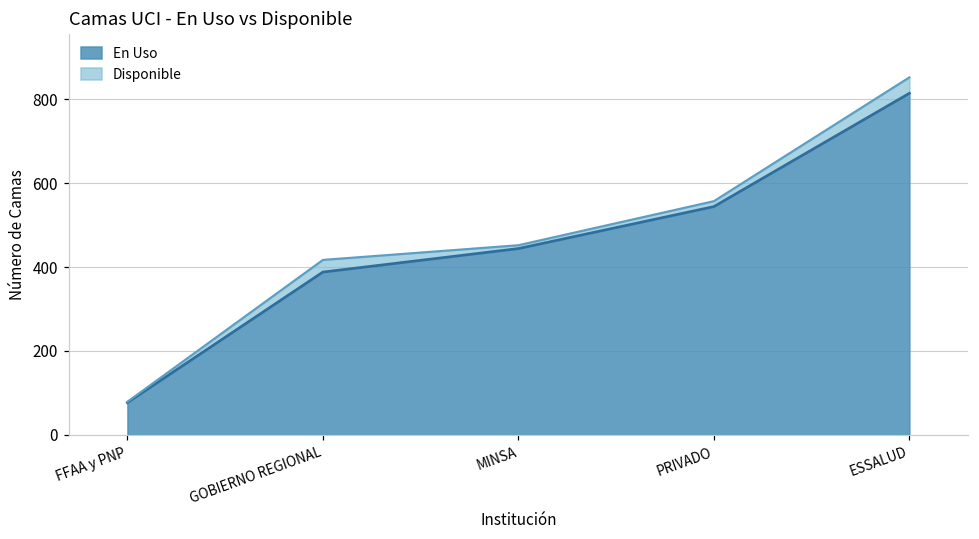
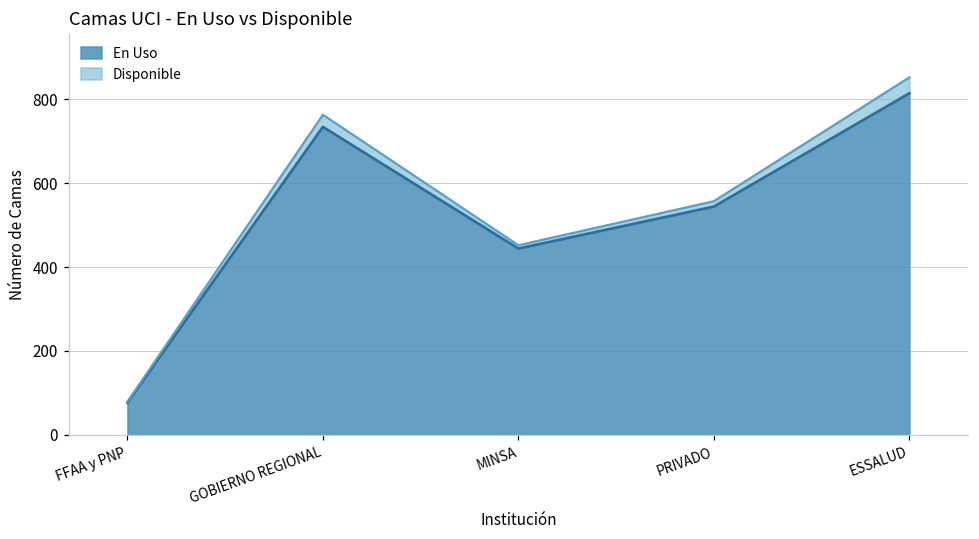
En Uso, GOBIERNO REGIONAL: 390 -> 730
